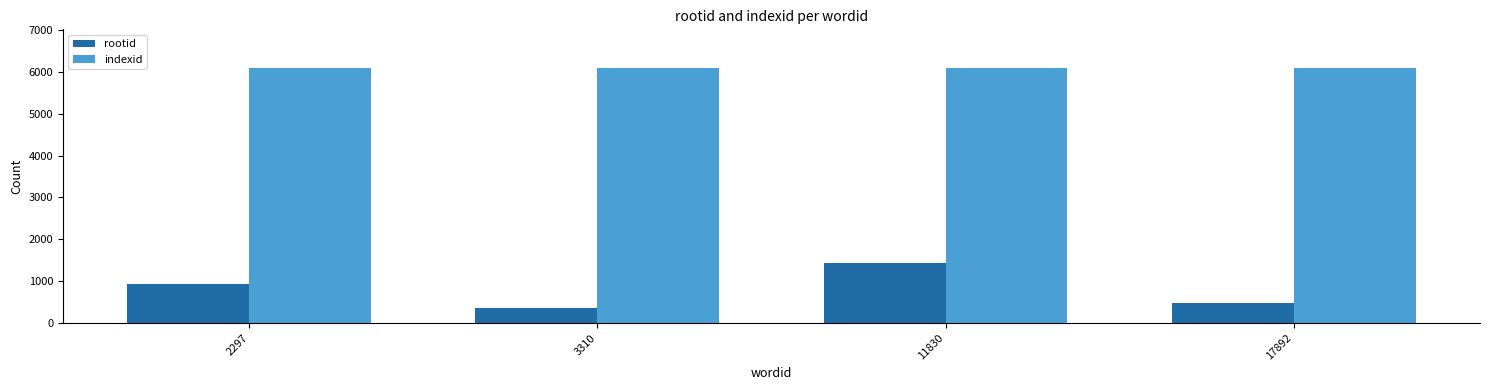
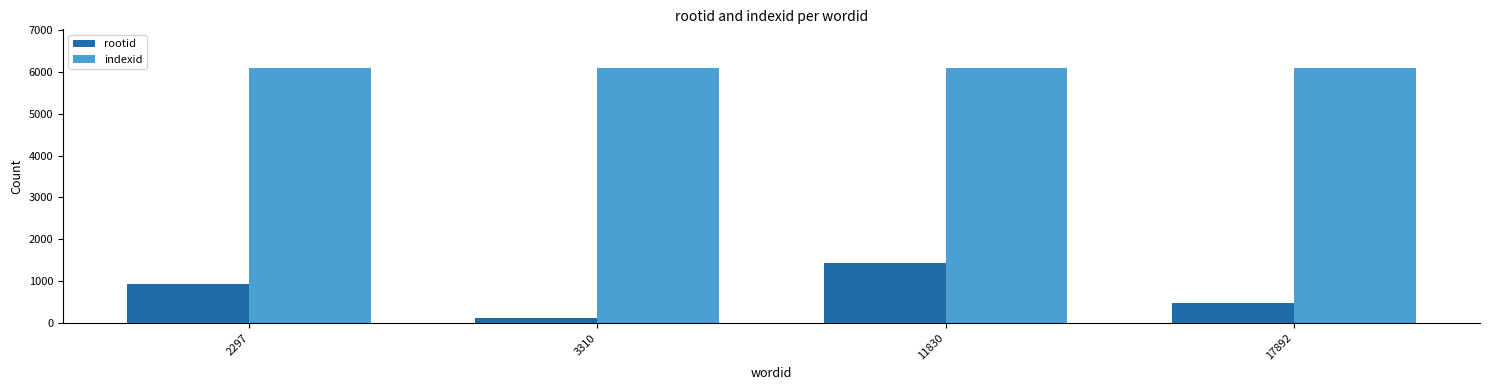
rootid, 3310: 400 -> 100
